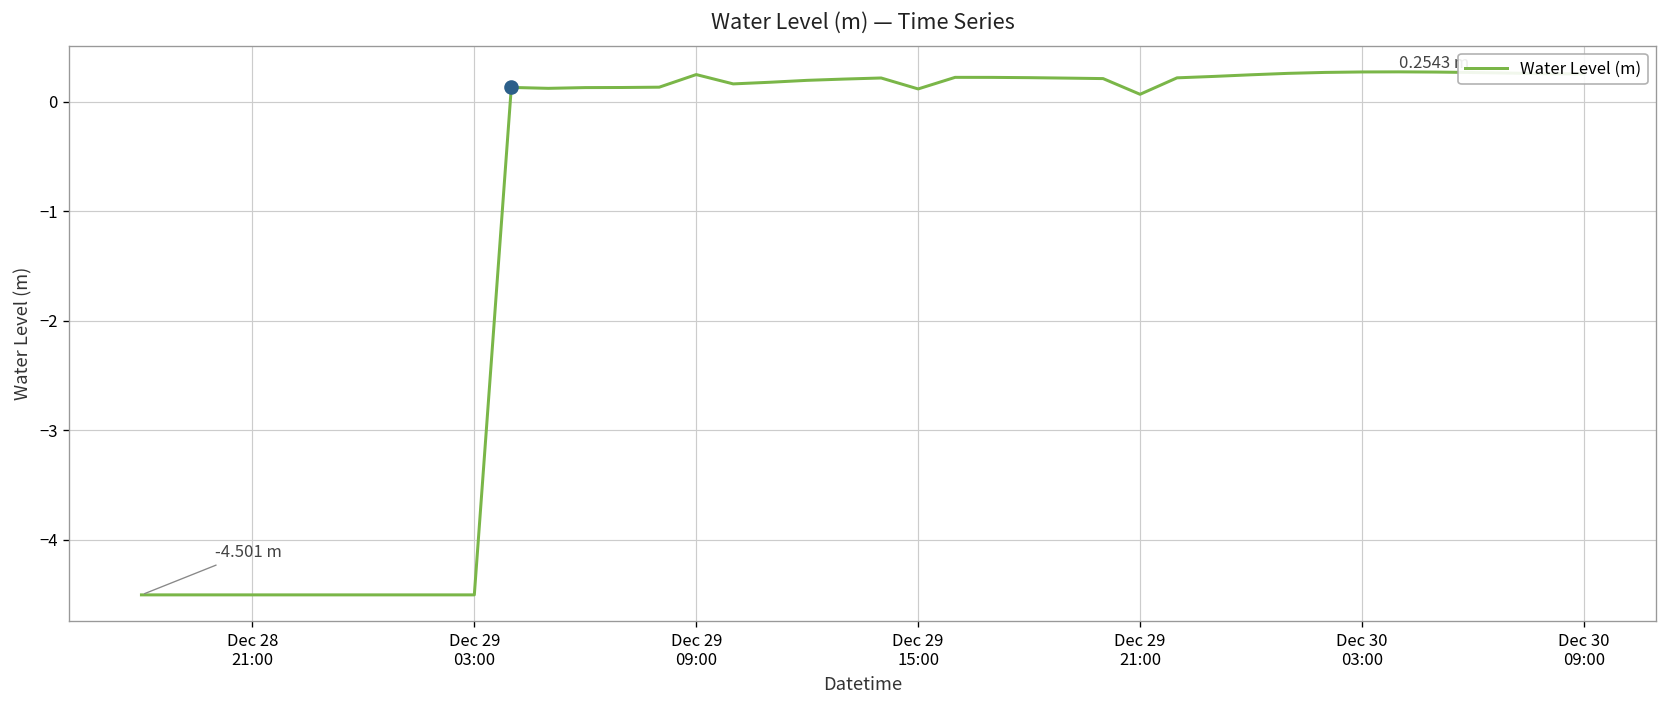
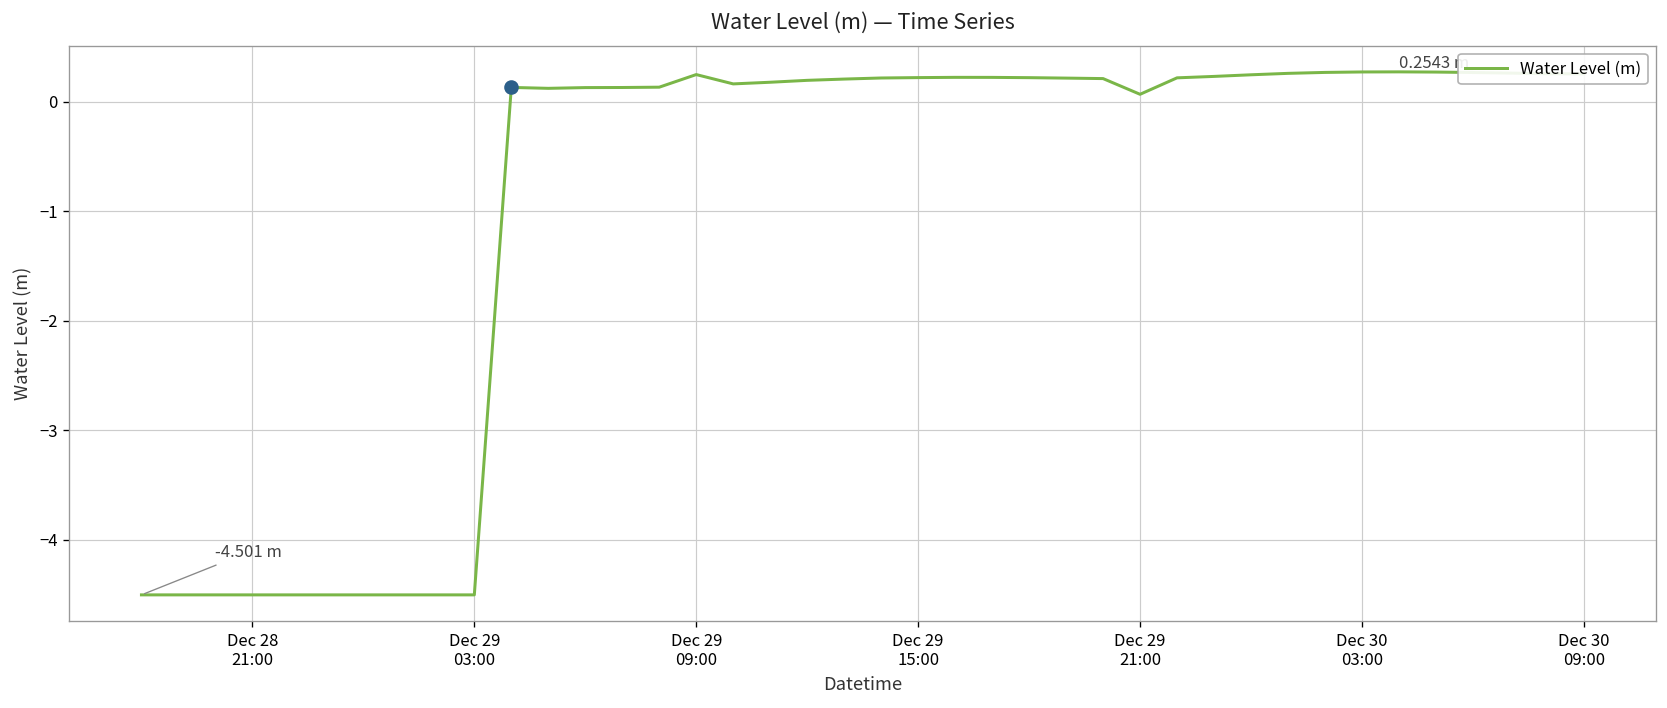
Water Level (m), Dec 29 15:00: 0.1 -> 0.2
